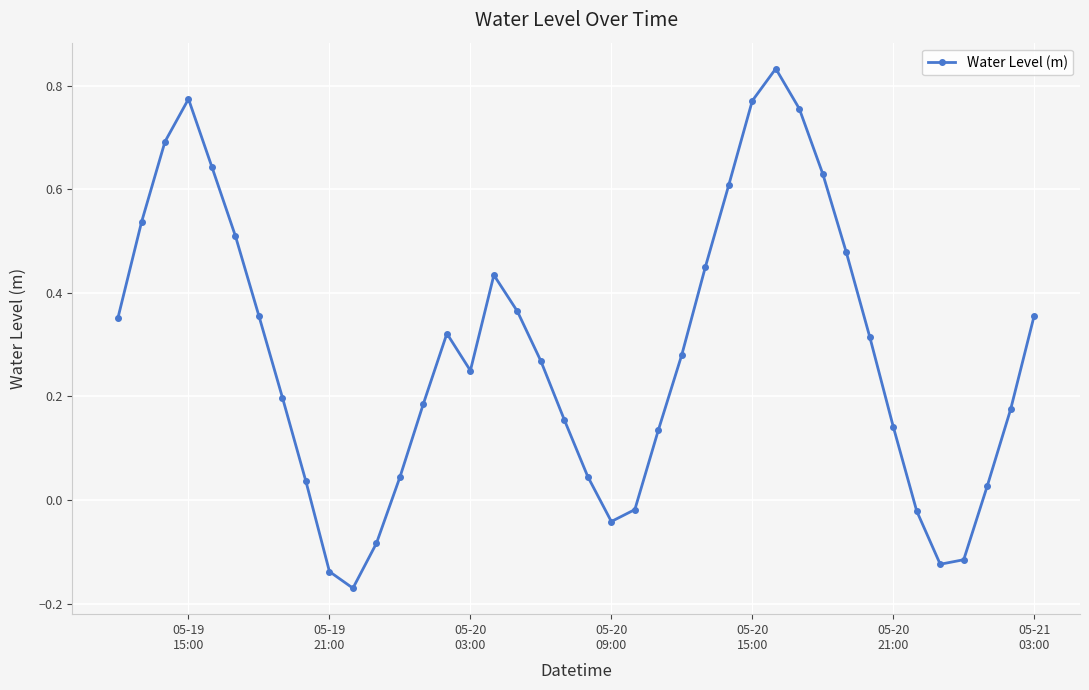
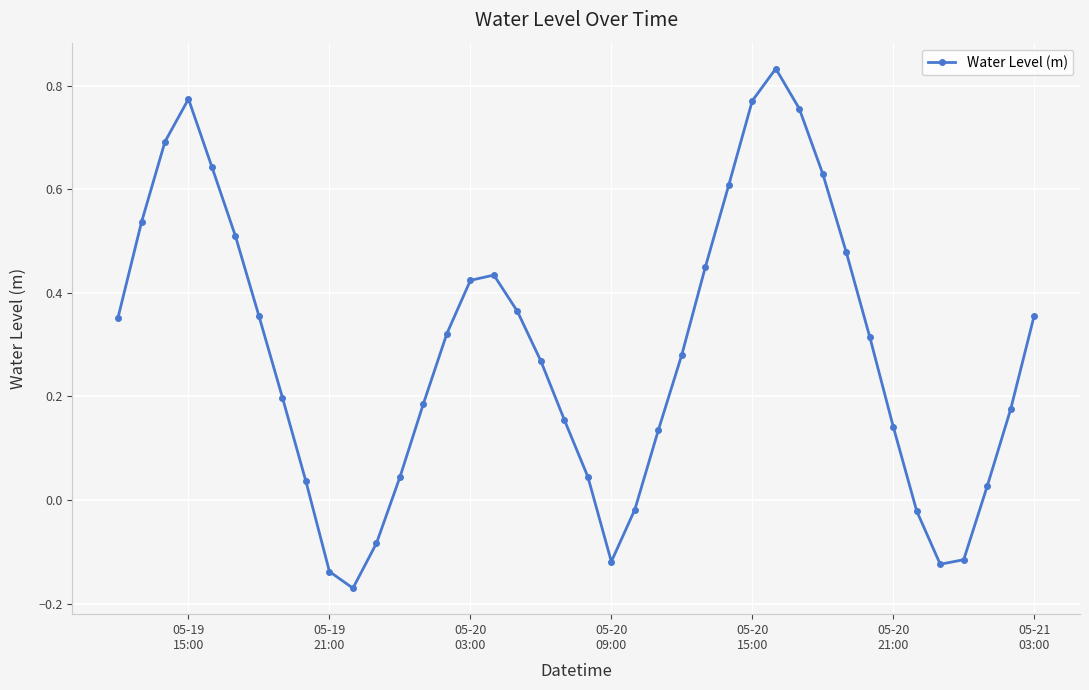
05-20 03:00: 0.25 -> 0.42
05-20 09:00: -0.04 -> -0.12
